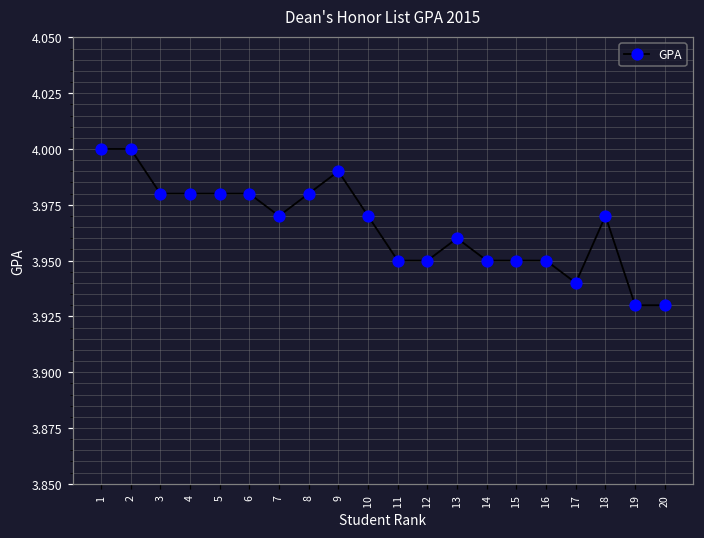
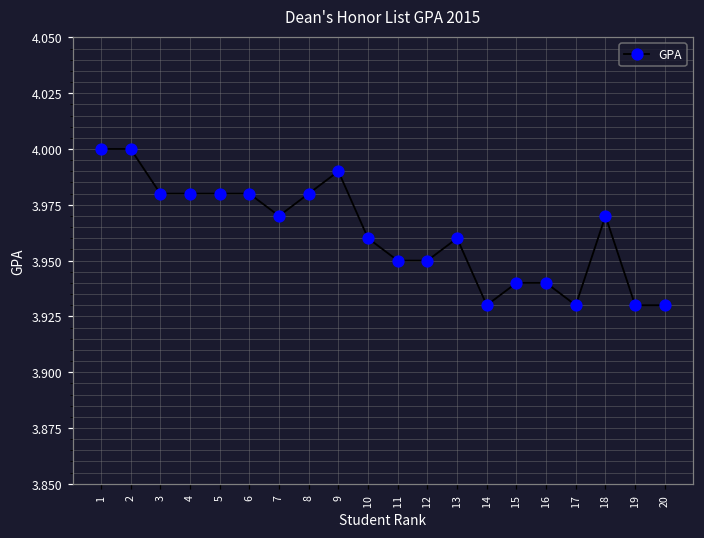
10: 3.97 -> 3.96
14: 3.95 -> 3.93
15: 3.95 -> 3.94
16: 3.95 -> 3.94
17: 3.94 -> 3.93
